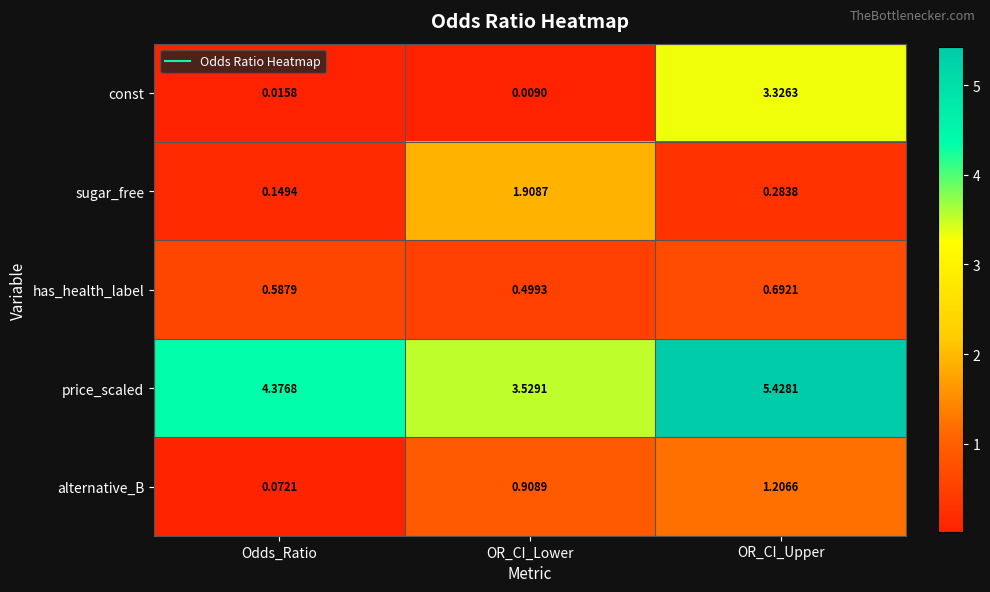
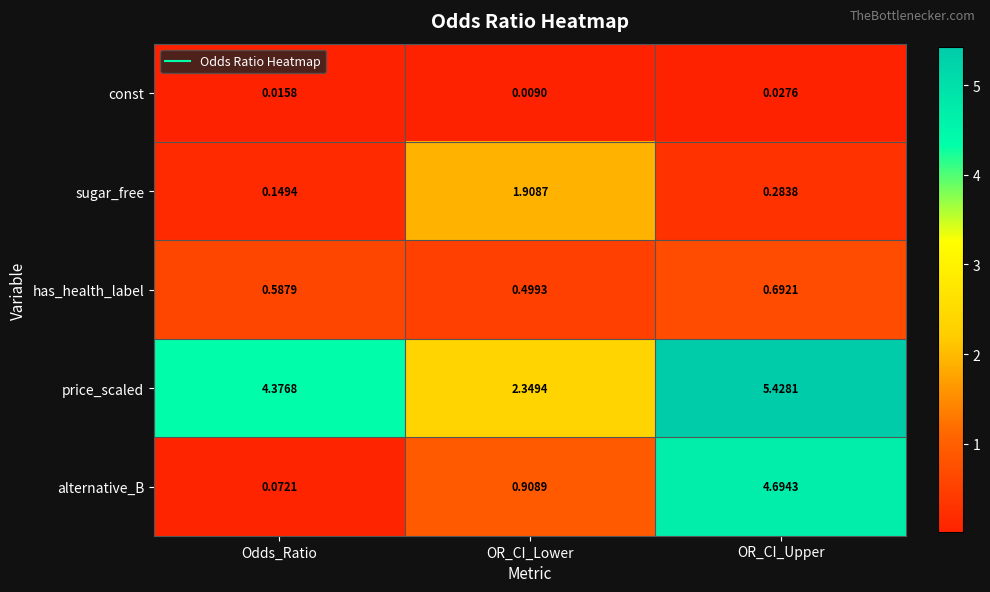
const, OR_CI_Upper: 3.3263 -> 0.0276
price_scaled, OR_CI_Lower: 3.5291 -> 2.3494
alternative_B, OR_CI_Upper: 1.2066 -> 4.6943
